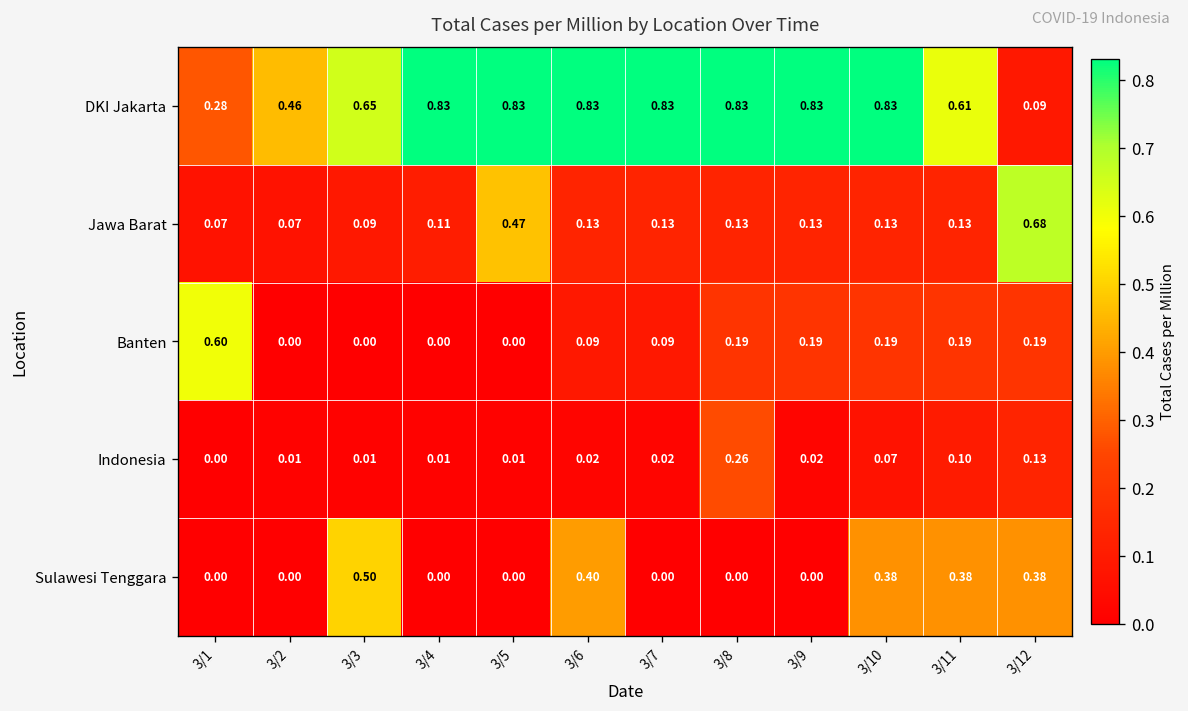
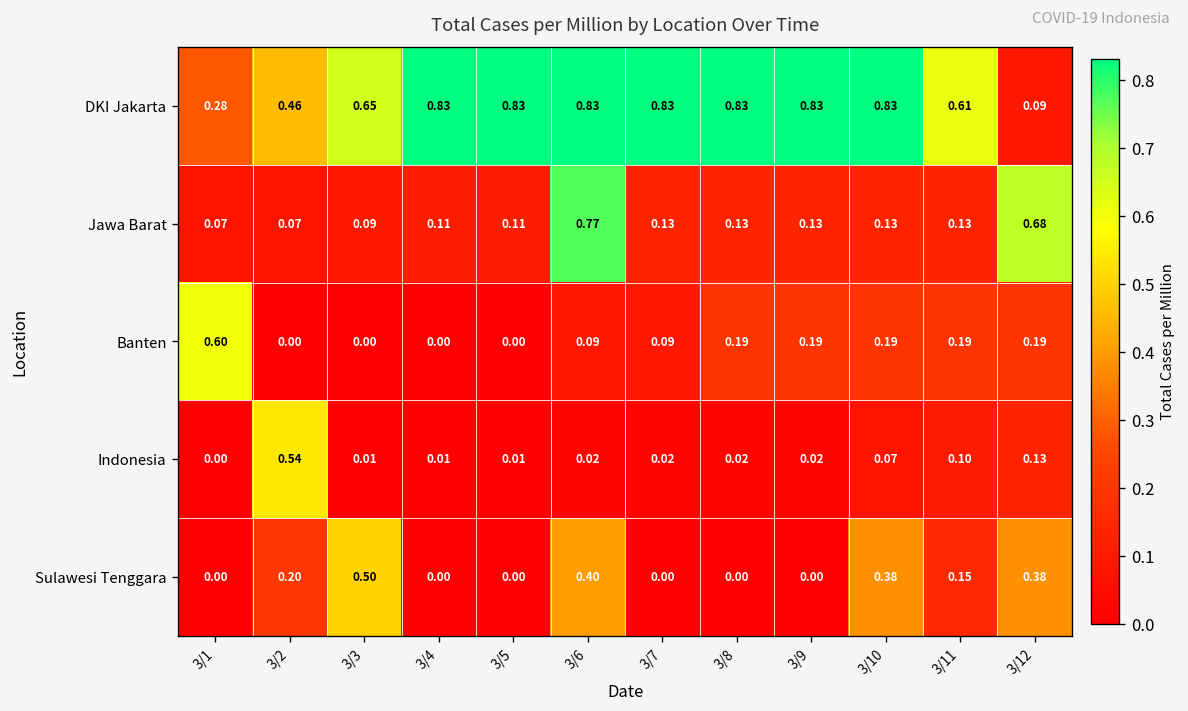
Jawa Barat, 3/5: 0.47 -> 0.11
Jawa Barat, 3/6: 0.13 -> 0.77
Indonesia, 3/2: 0.01 -> 0.54
Indonesia, 3/8: 0.26 -> 0.02
Sulawesi Tenggara, 3/2: 0.00 -> 0.20
Sulawesi Tenggara, 3/11: 0.38 -> 0.15
